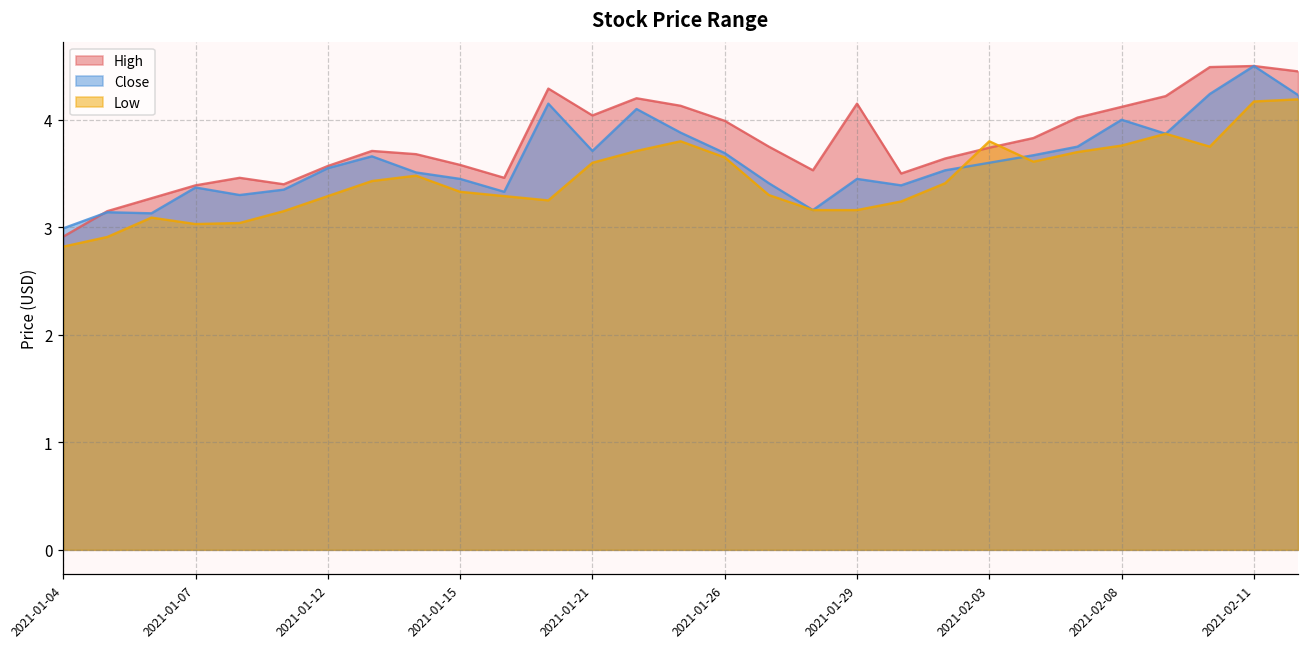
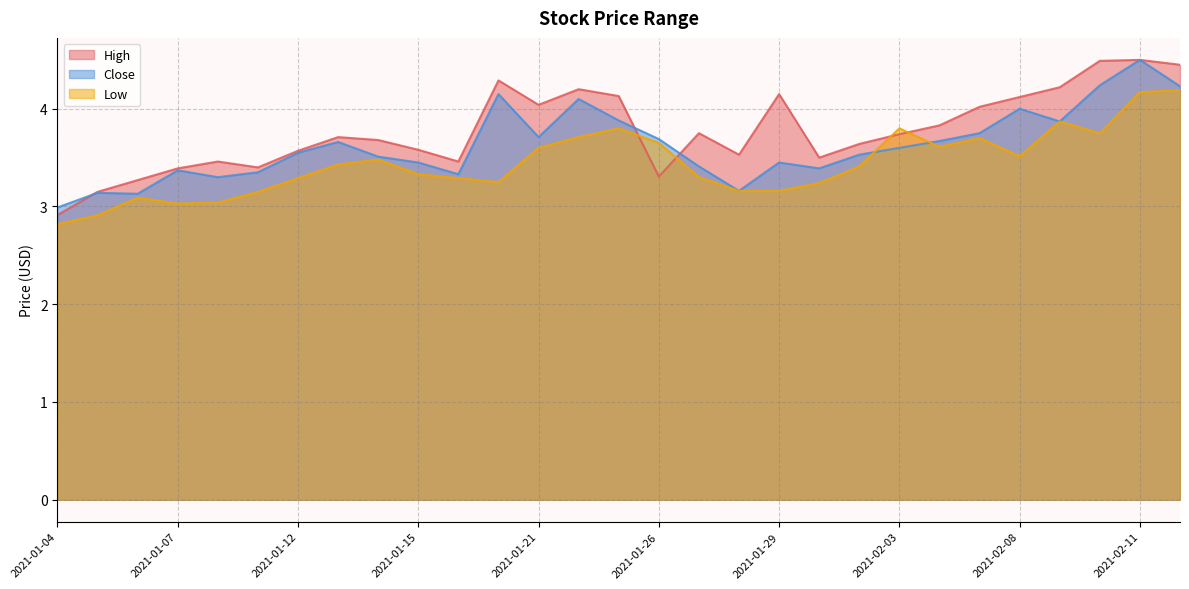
High, 2021-01-26: 4.0 -> 3.3
Low, 2021-02-08: 3.8 -> 3.5
